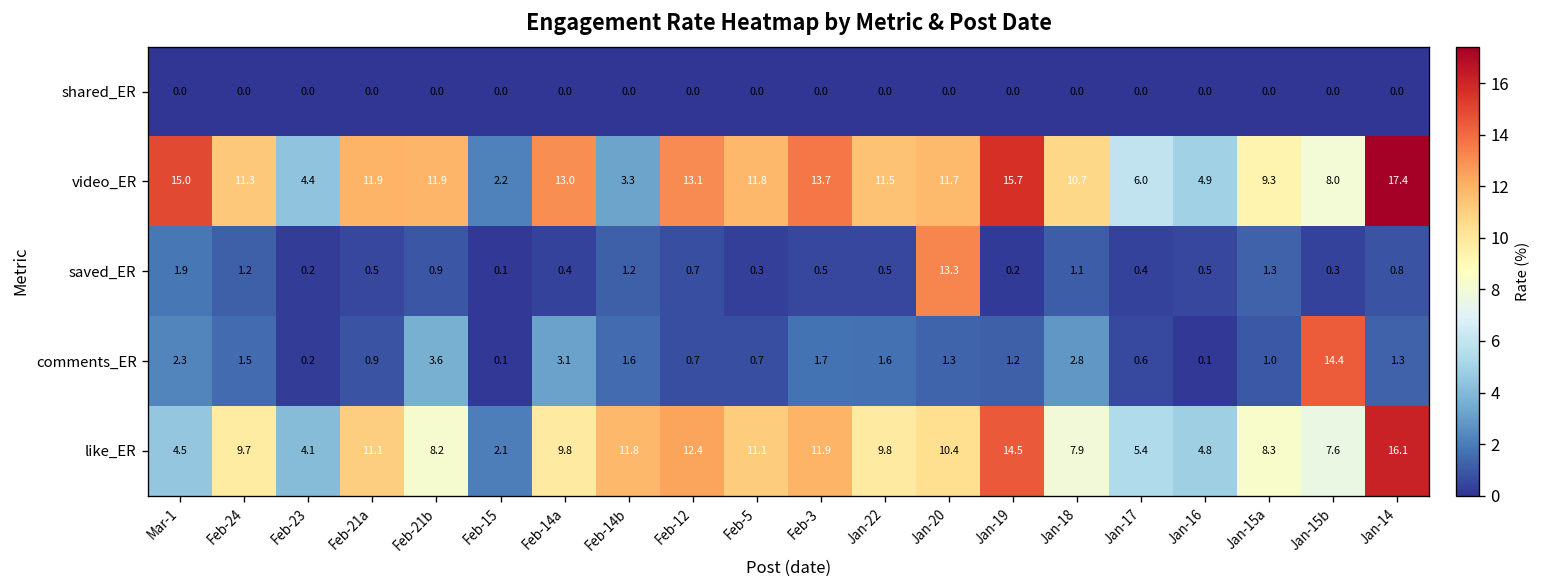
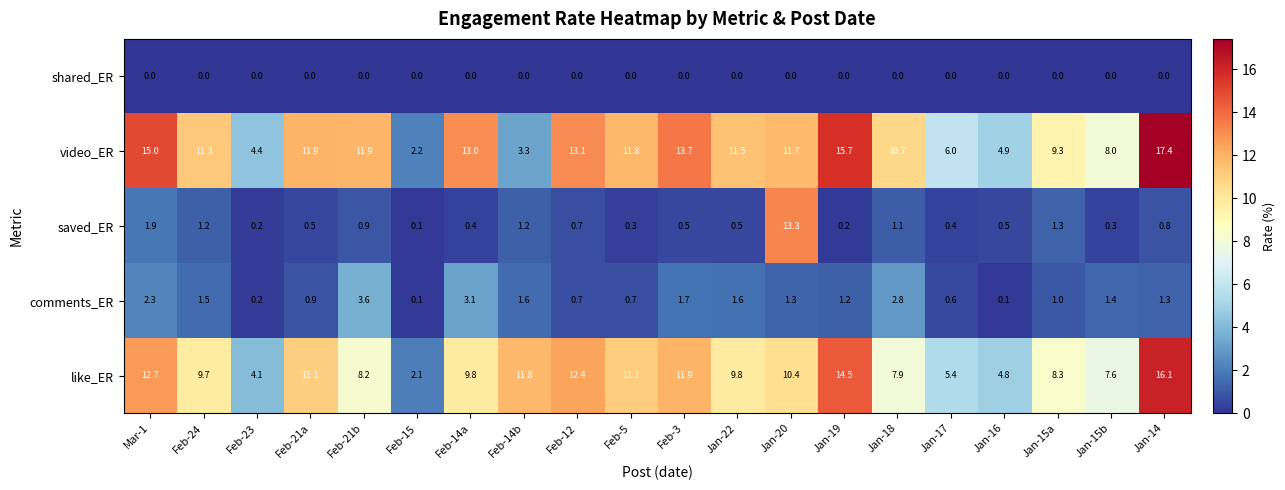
comments_ER, Jan-15b: 14.4 -> 1.4
like_ER, Mar-1: 4.5 -> 12.7
